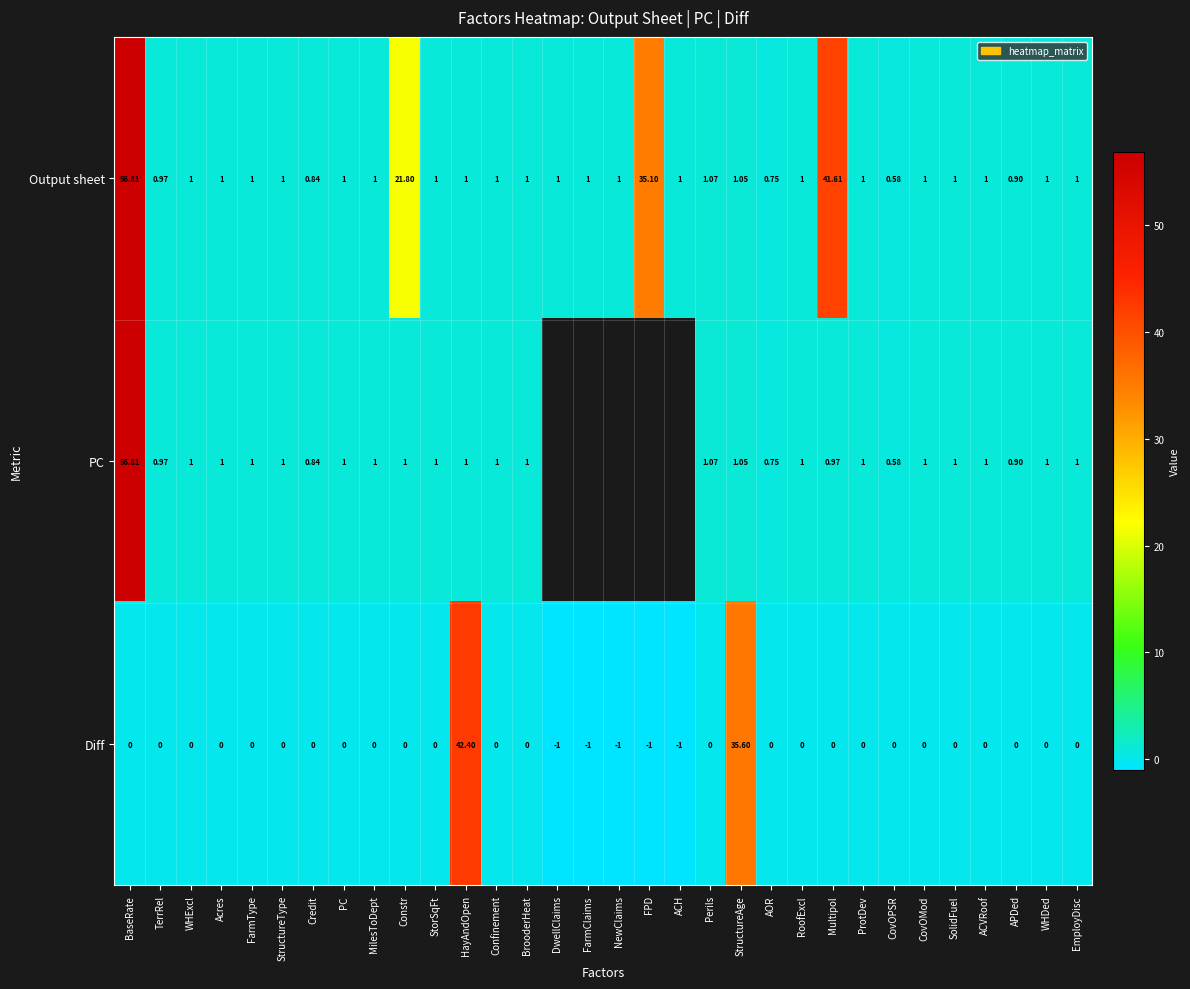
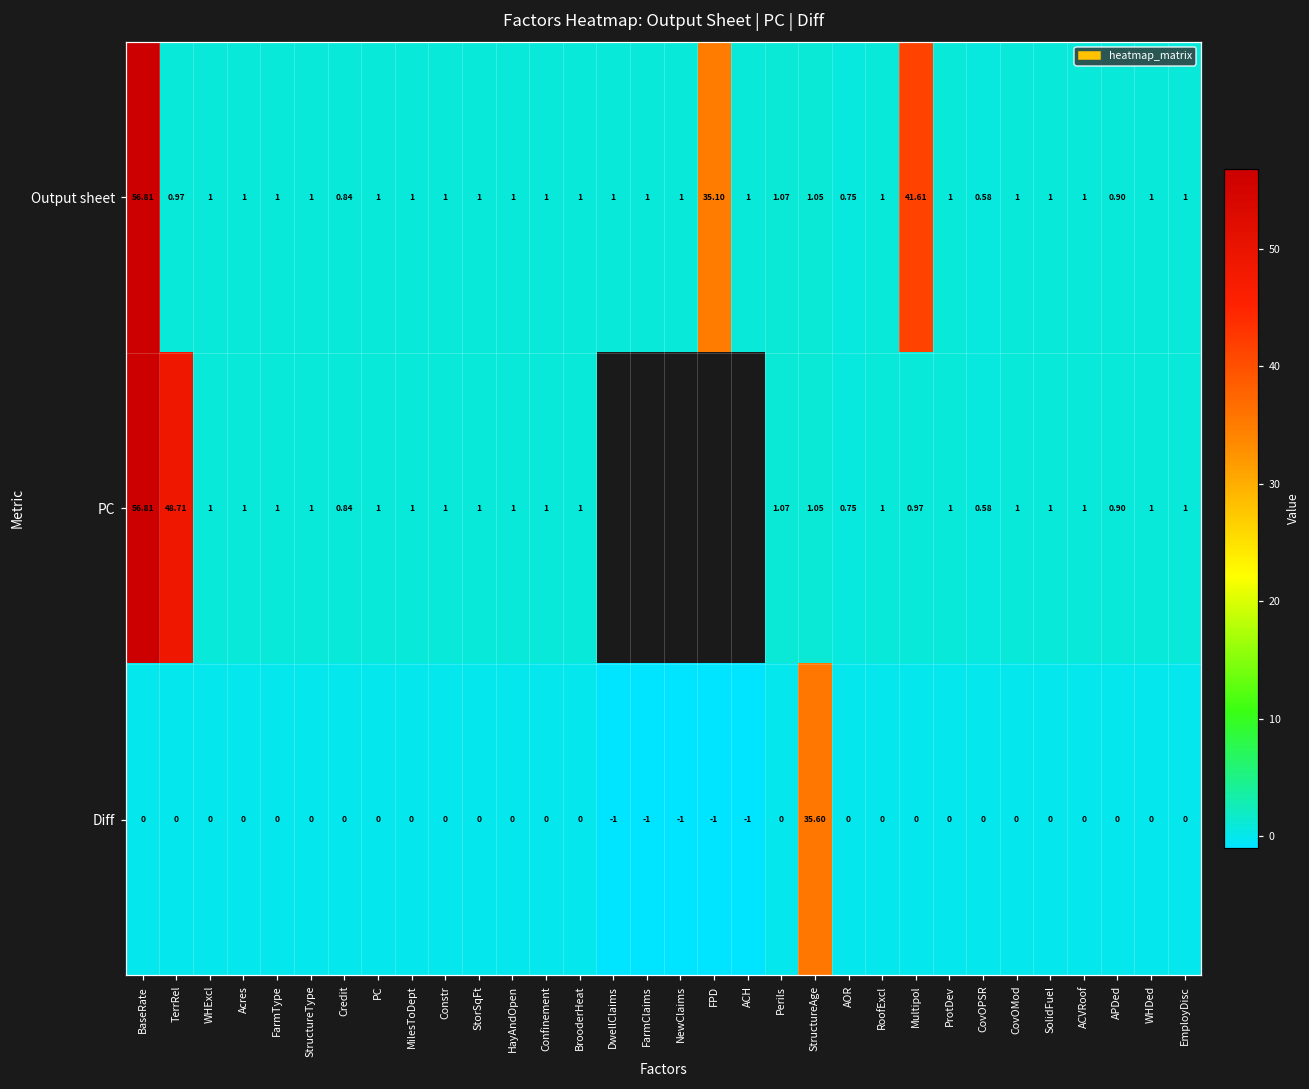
Output sheet, Constr: 21.80 -> 1
PC, TerrRel: 0.97 -> 48.71
Diff, HayAndOpen: 42.40 -> 0
